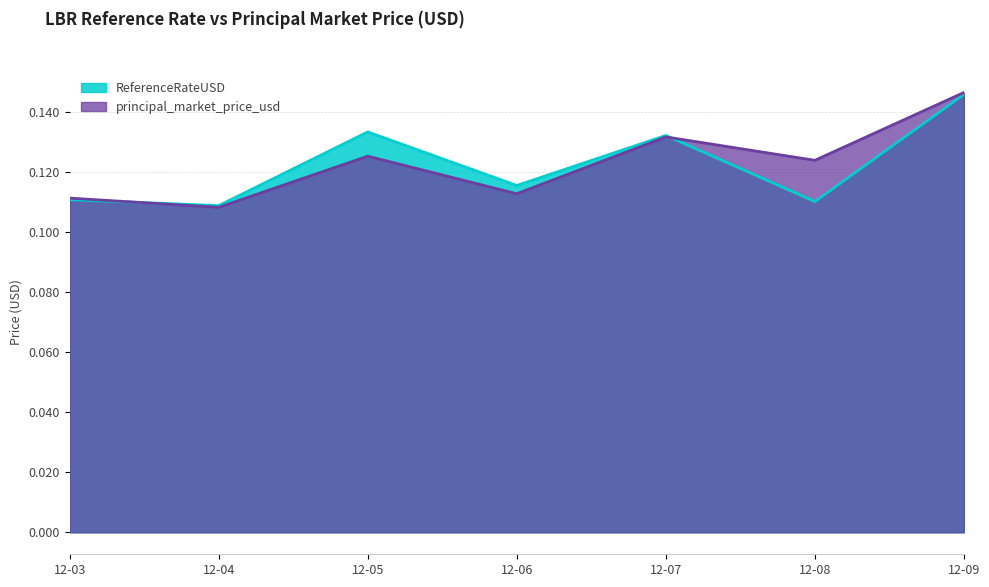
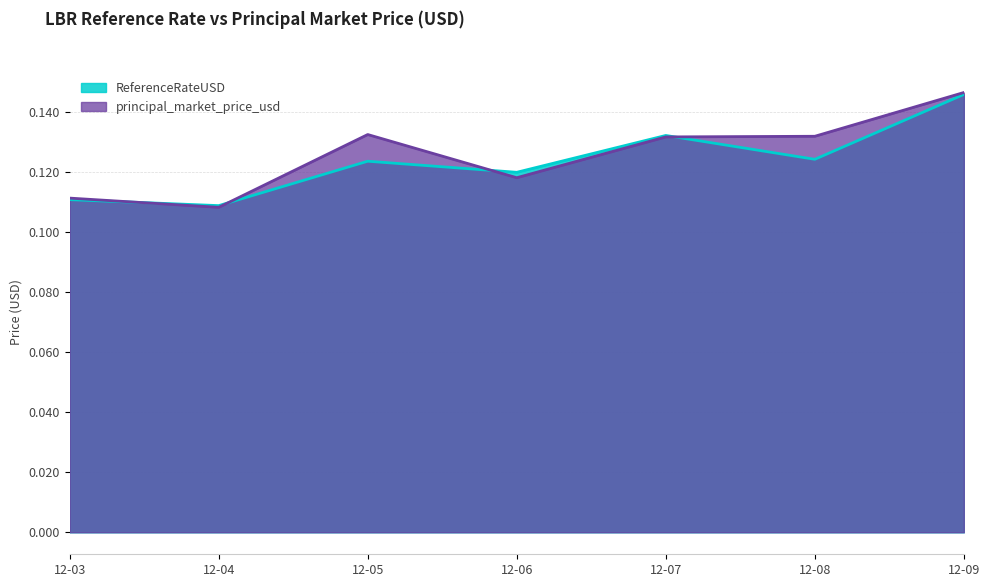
ReferenceRateUSD, 12-05: 0.133 -> 0.124
principal_market_price_usd, 12-05: 0.125 -> 0.133
ReferenceRateUSD, 12-06: 0.116 -> 0.120
principal_market_price_usd, 12-06: 0.113 -> 0.118
ReferenceRateUSD, 12-08: 0.110 -> 0.124
principal_market_price_usd, 12-08: 0.124 -> 0.132
